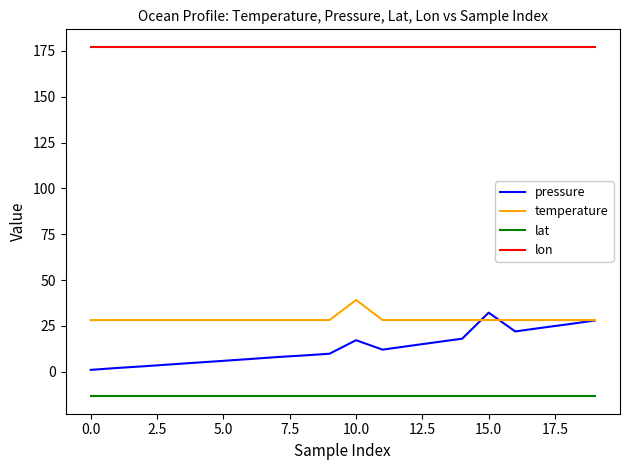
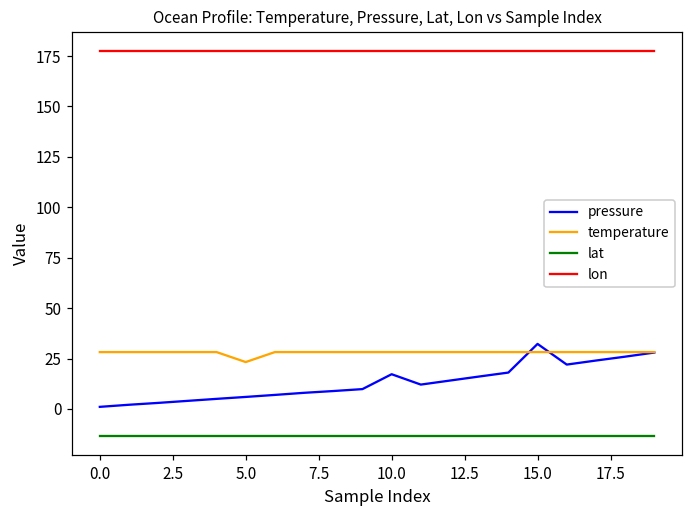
temperature, 5.0: 28 -> 23
temperature, 10.0: 39 -> 28
